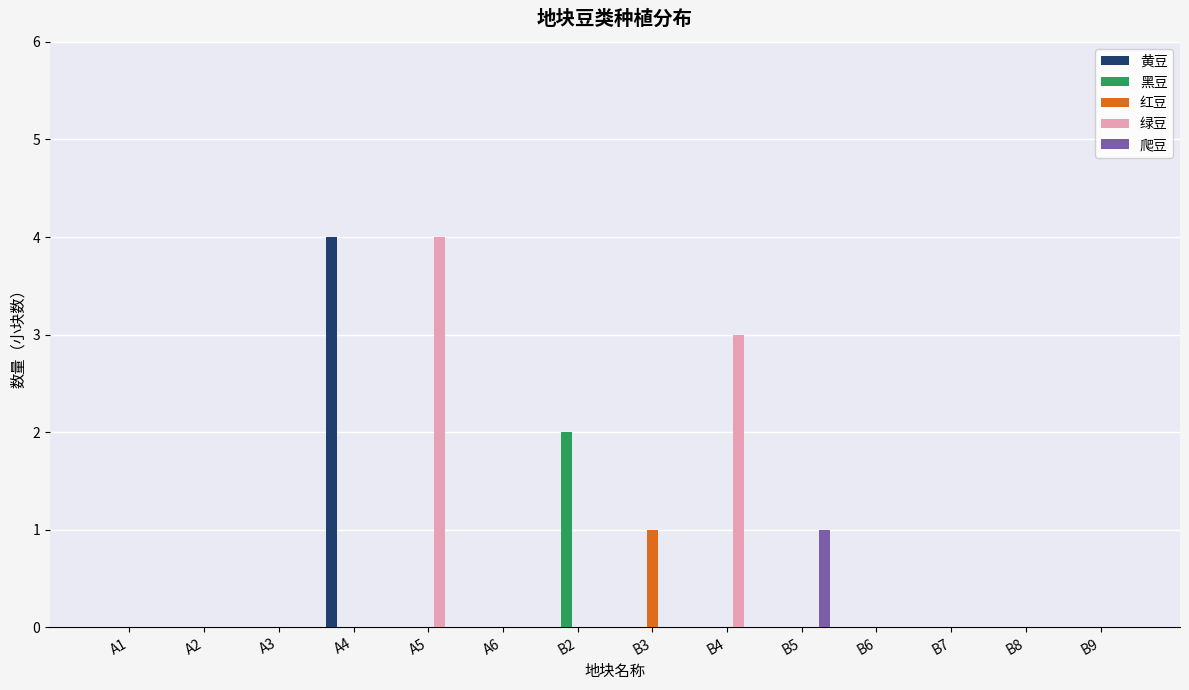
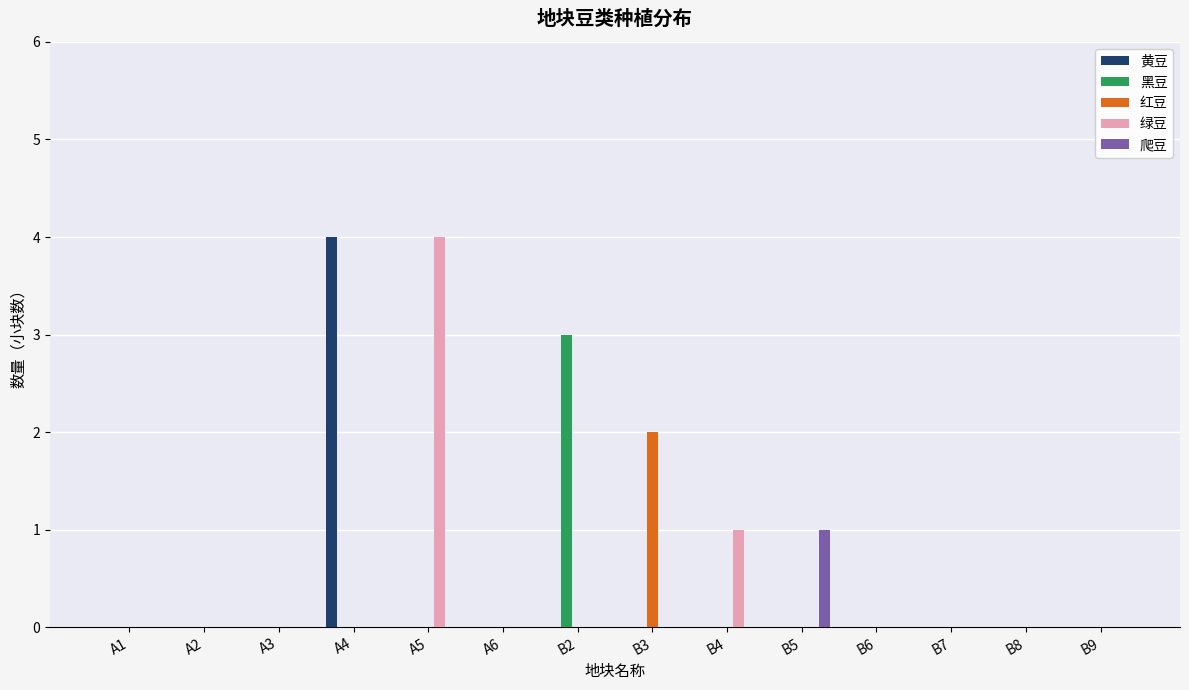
黑豆, B2: 2 -> 3
红豆, B3: 1 -> 2
绿豆, B4: 3 -> 1
